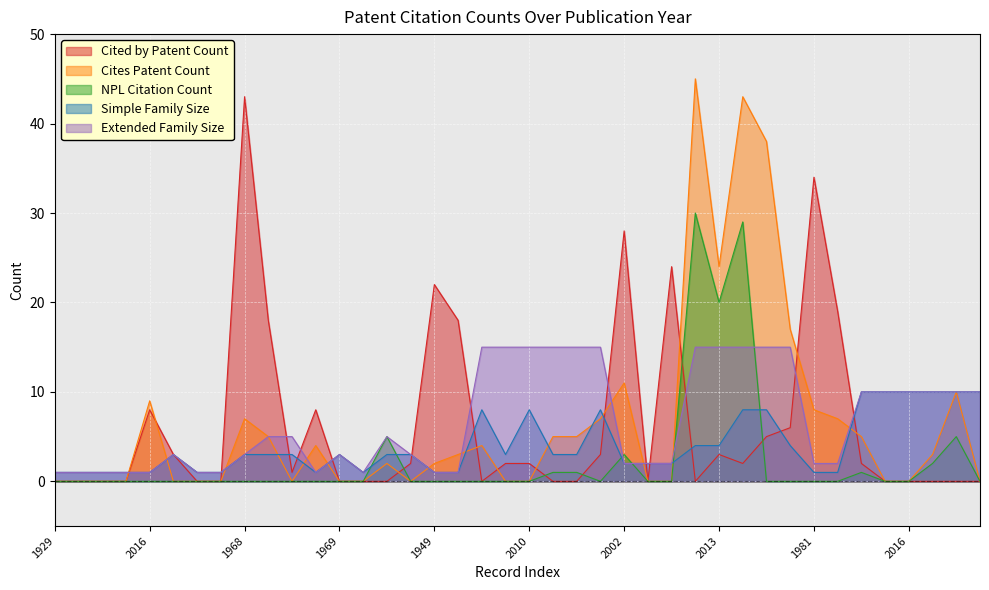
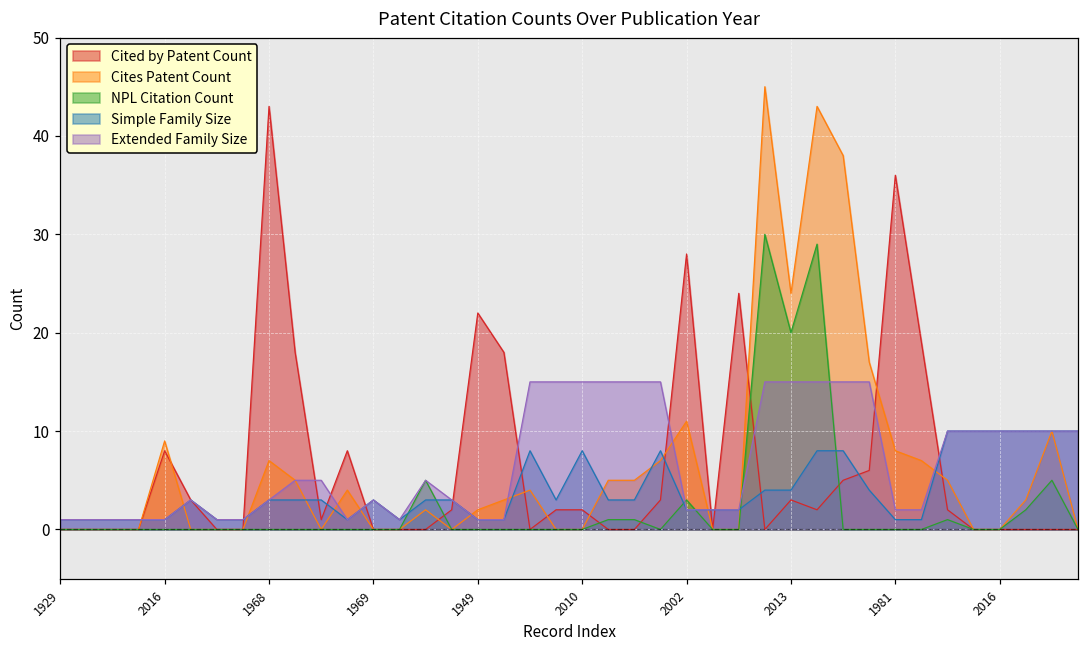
Cited by Patent Count, 1981: 34 -> 36
